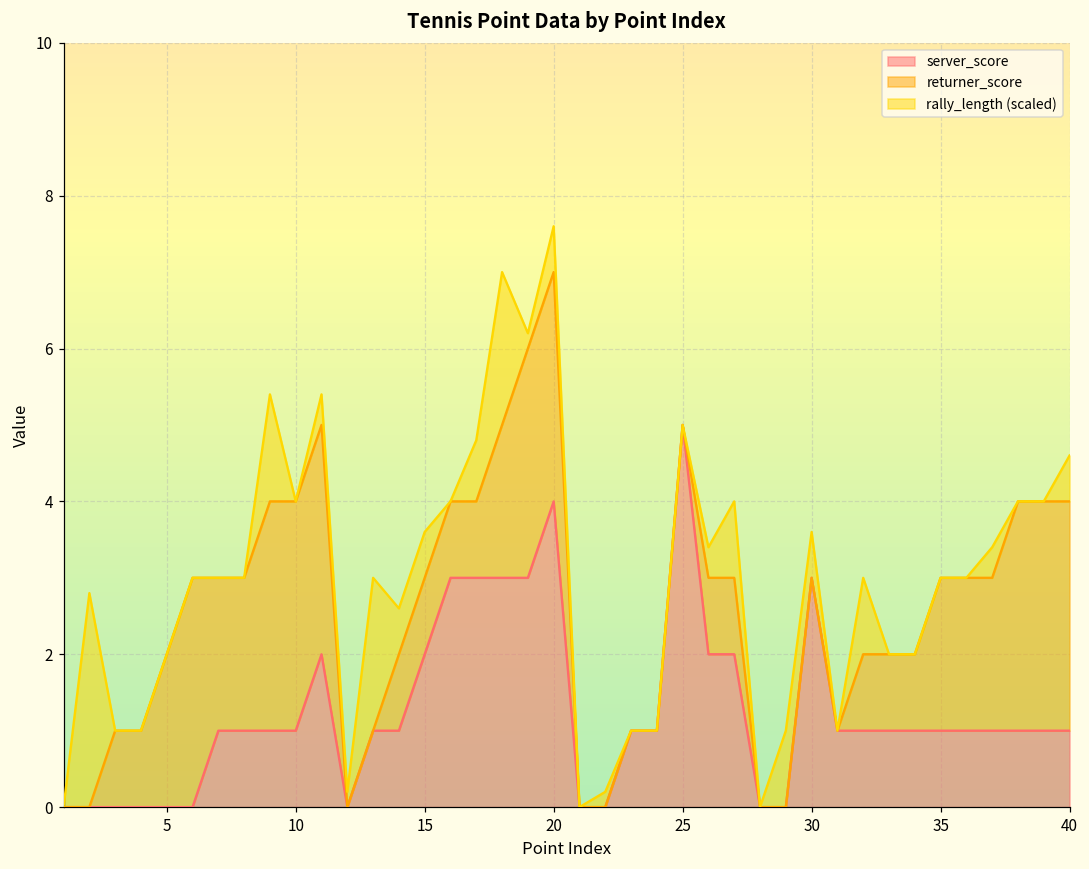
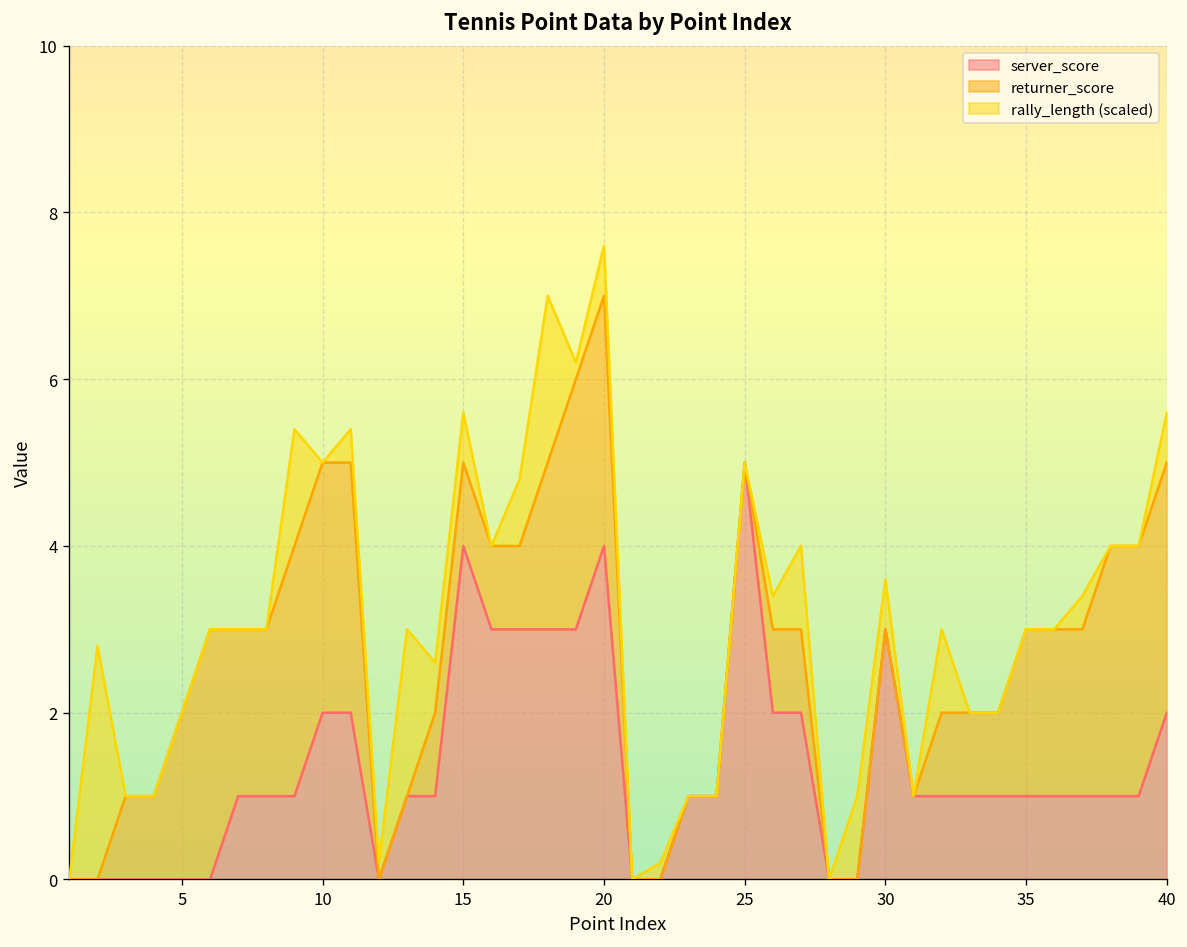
server_score, 10: 1 -> 2
server_score, 15: 2 -> 4
server_score, 40: 1 -> 2
